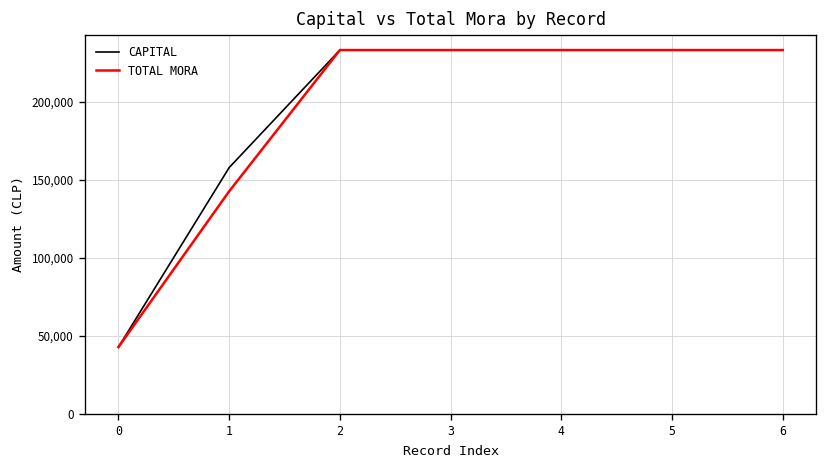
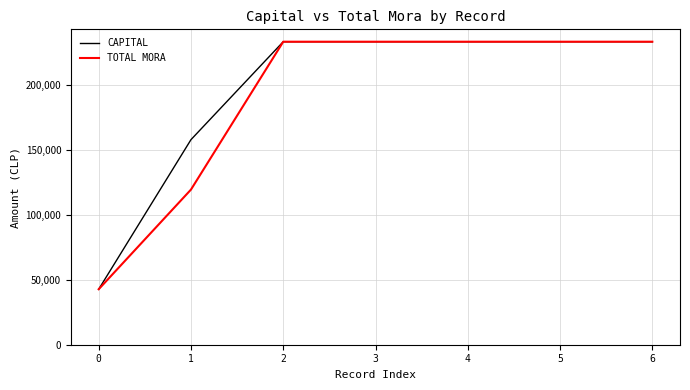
TOTAL MORA, 1: 143,000 -> 120,000
